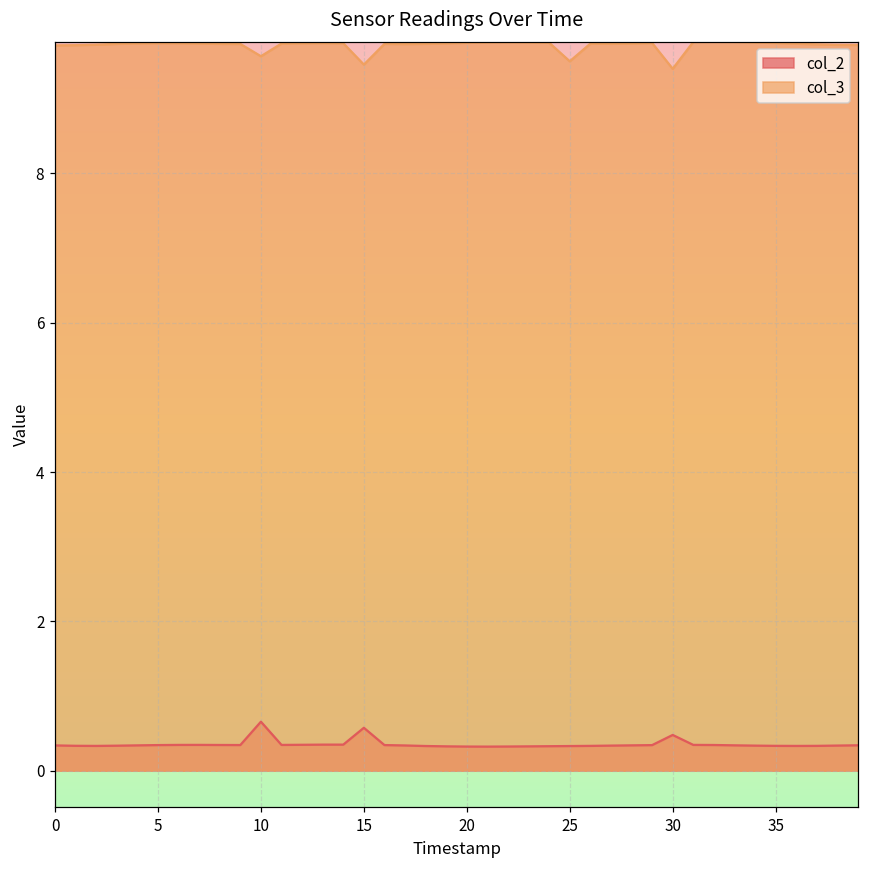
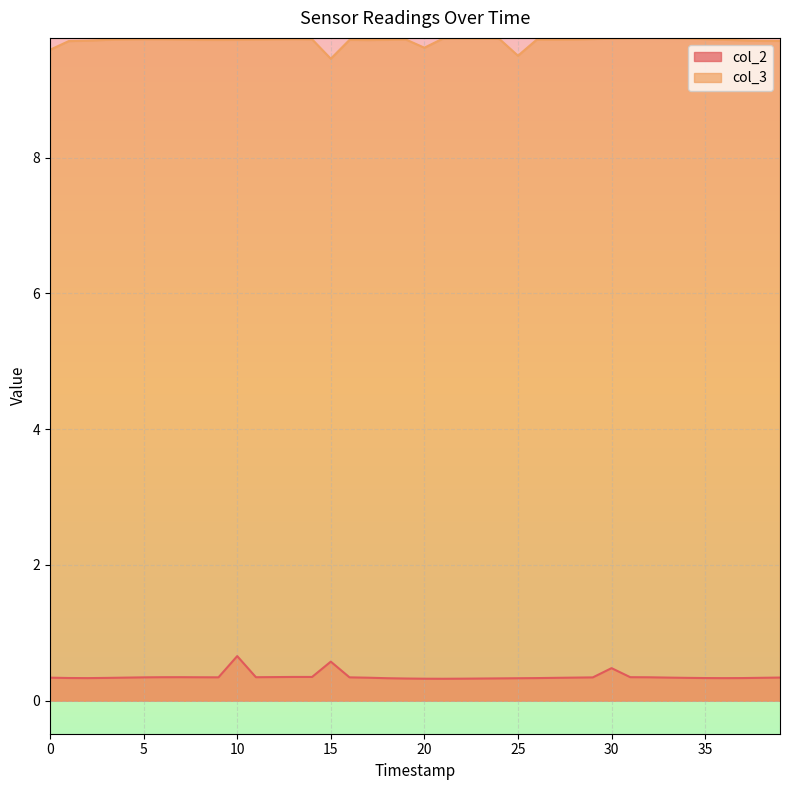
col_3, 0: 9.7 -> 9.6
col_3, 10: 9.6 -> 9.7
col_3, 20: 9.7 -> 9.6
col_3, 30: 9.4 -> 9.8
